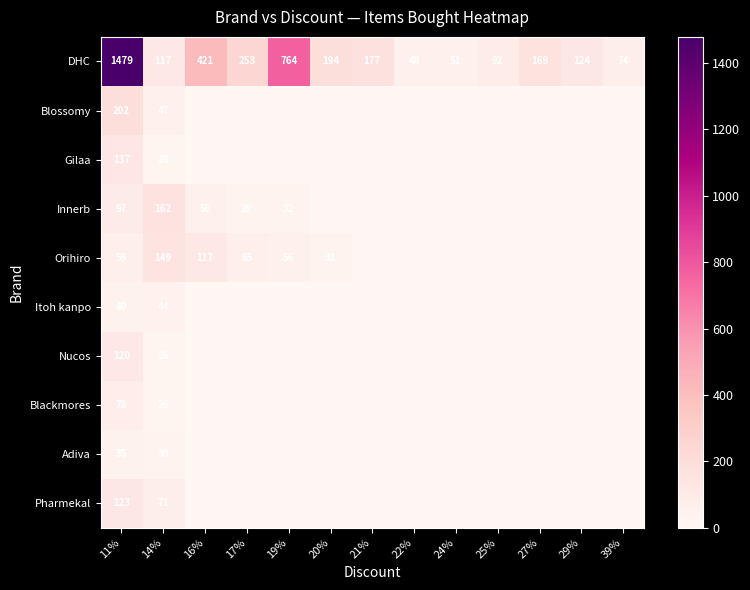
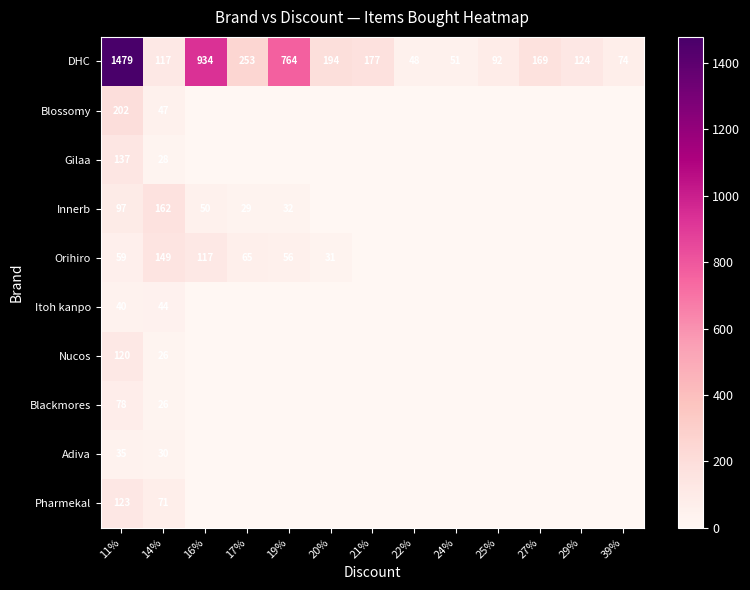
DHC, 16%: 421 -> 934
